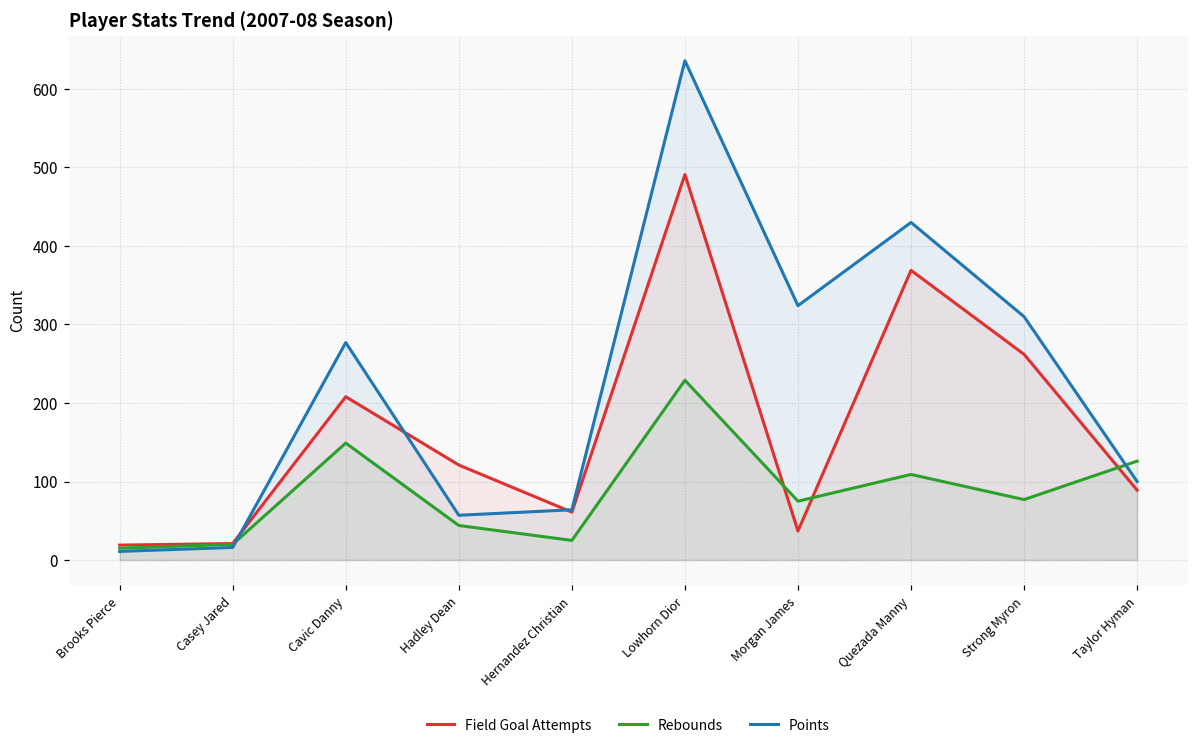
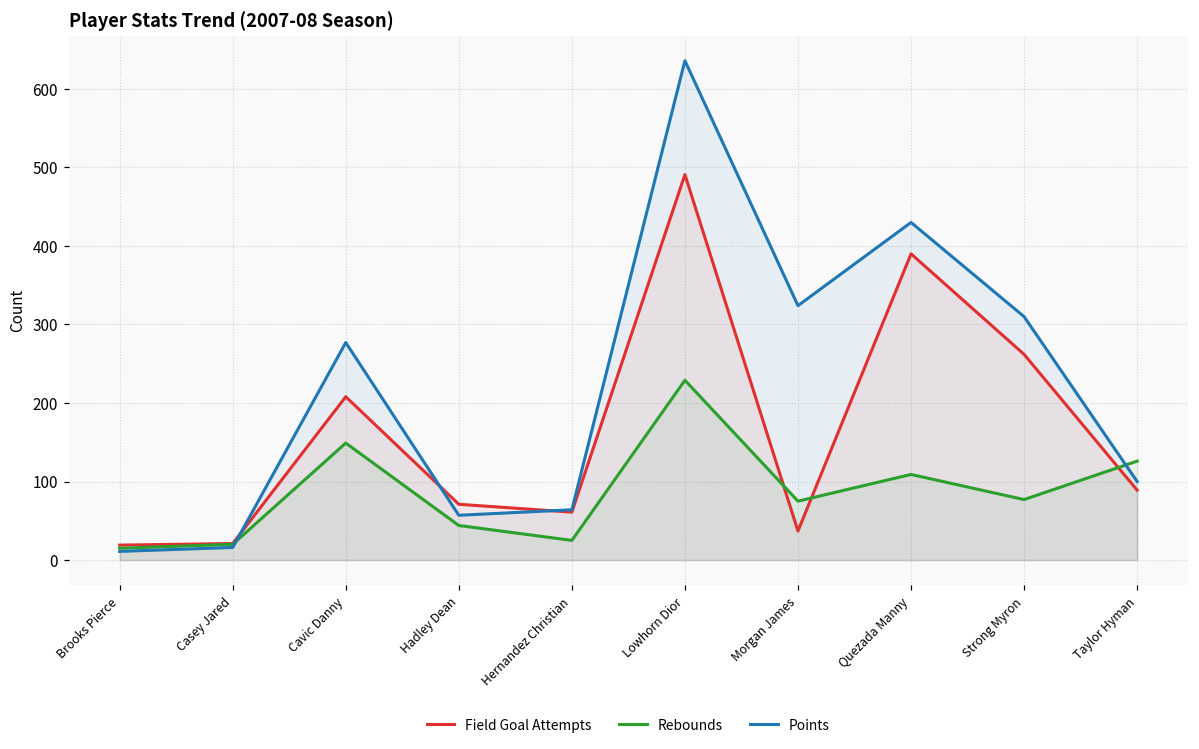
Field Goal Attempts, Hadley Dean: 120 -> 70
Field Goal Attempts, Quezada Manny: 370 -> 390
